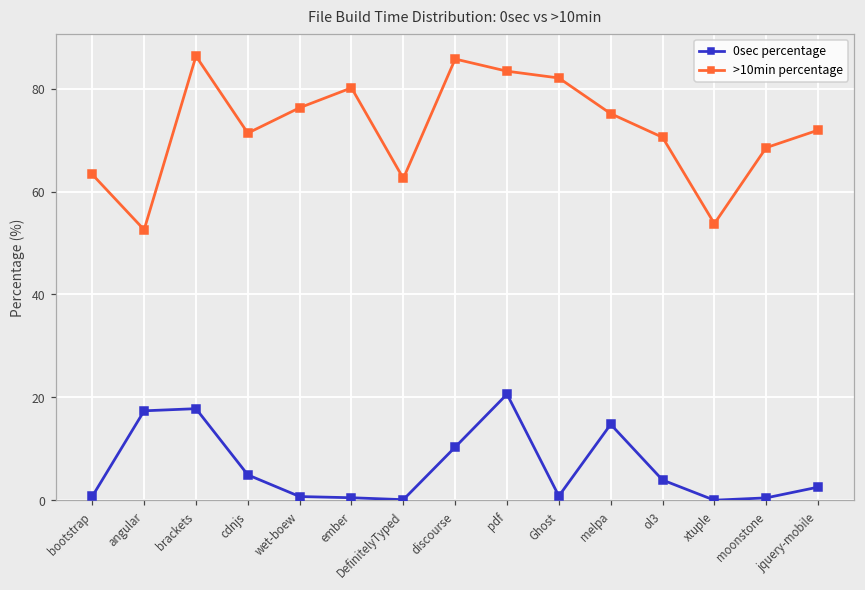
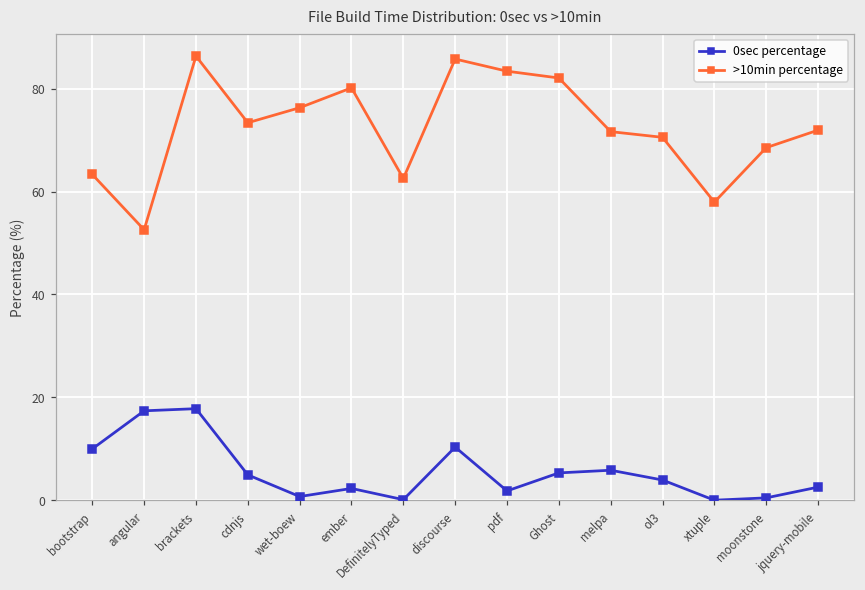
0sec percentage, bootstrap: 1 -> 10
>10min percentage, cdnjs: 71 -> 73
0sec percentage, ember: 1 -> 2
0sec percentage, pdf: 21 -> 2
0sec percentage, Ghost: 1 -> 5
0sec percentage, melpa: 15 -> 6
>10min percentage, melpa: 75 -> 72
>10min percentage, xtuple: 54 -> 58
